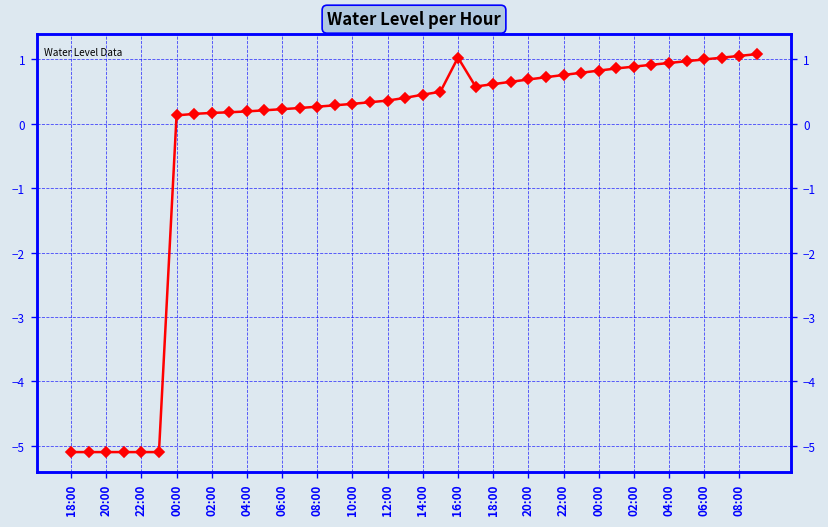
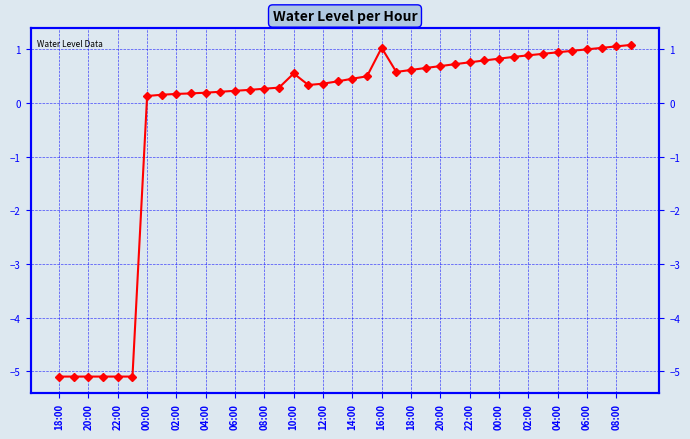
10:00: 0.3 -> 0.6
